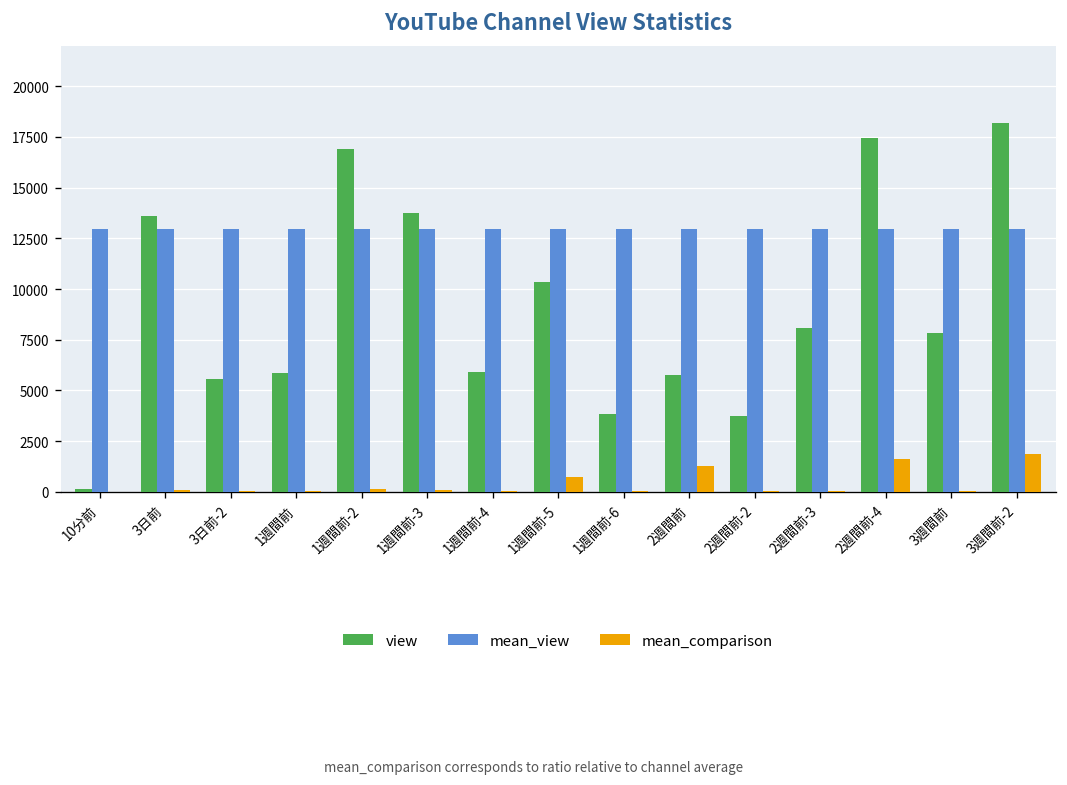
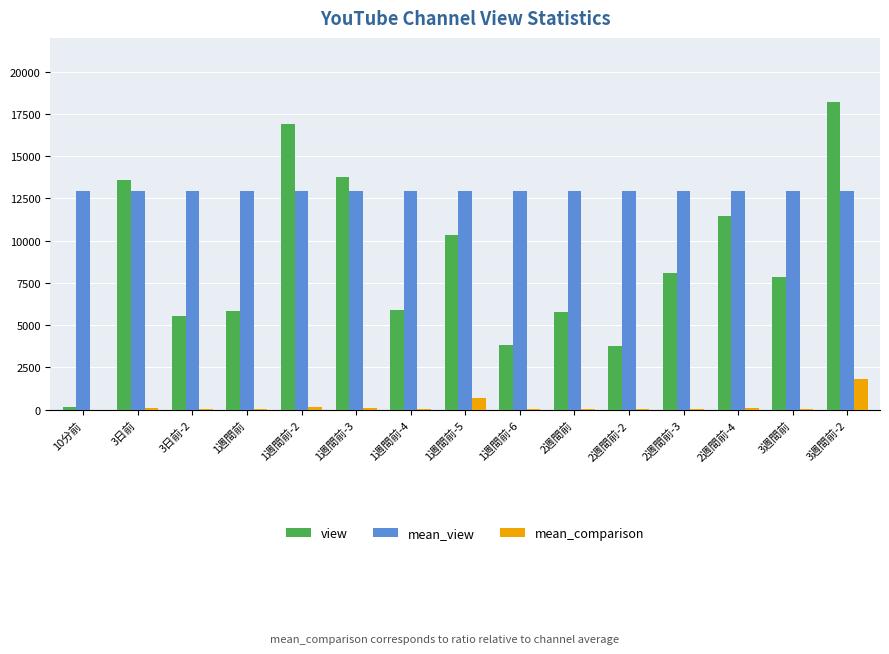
mean_comparison, 2週間前: 1300 -> 0
view, 2週間前-4: 17500 -> 11500
mean_comparison, 2週間前-4: 1600 -> 100
